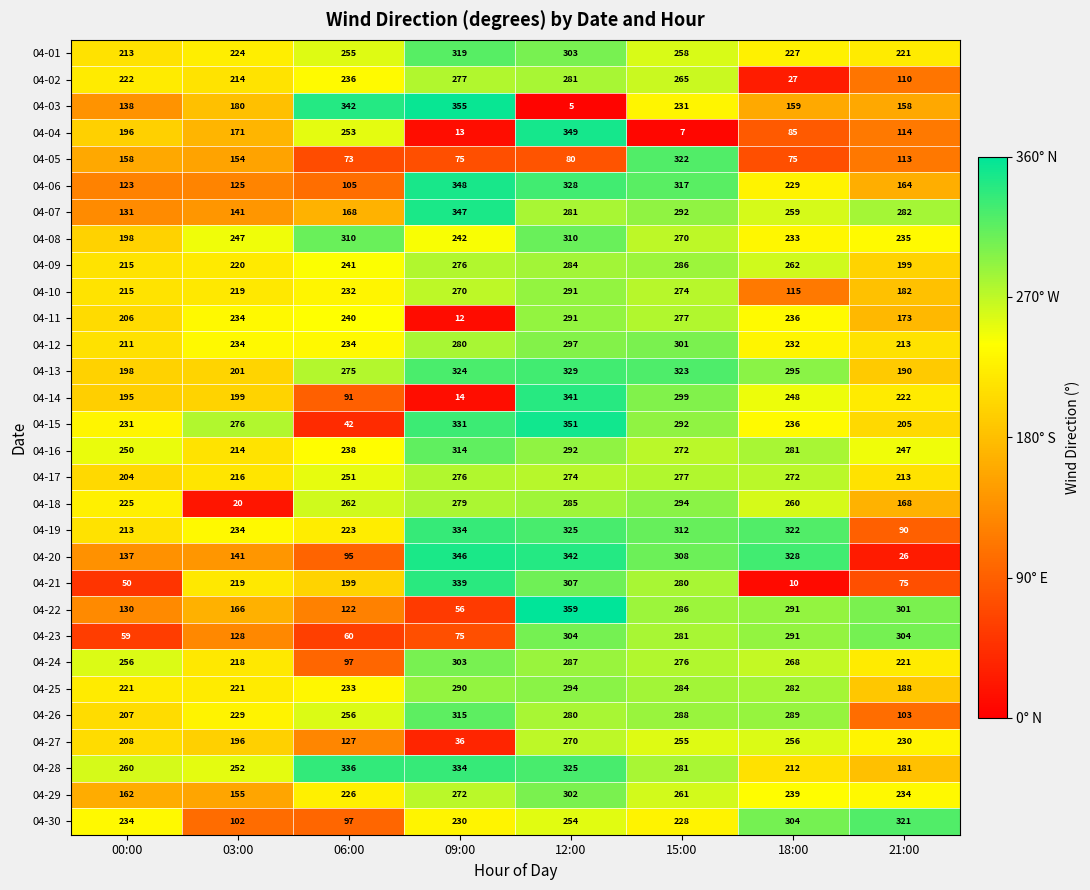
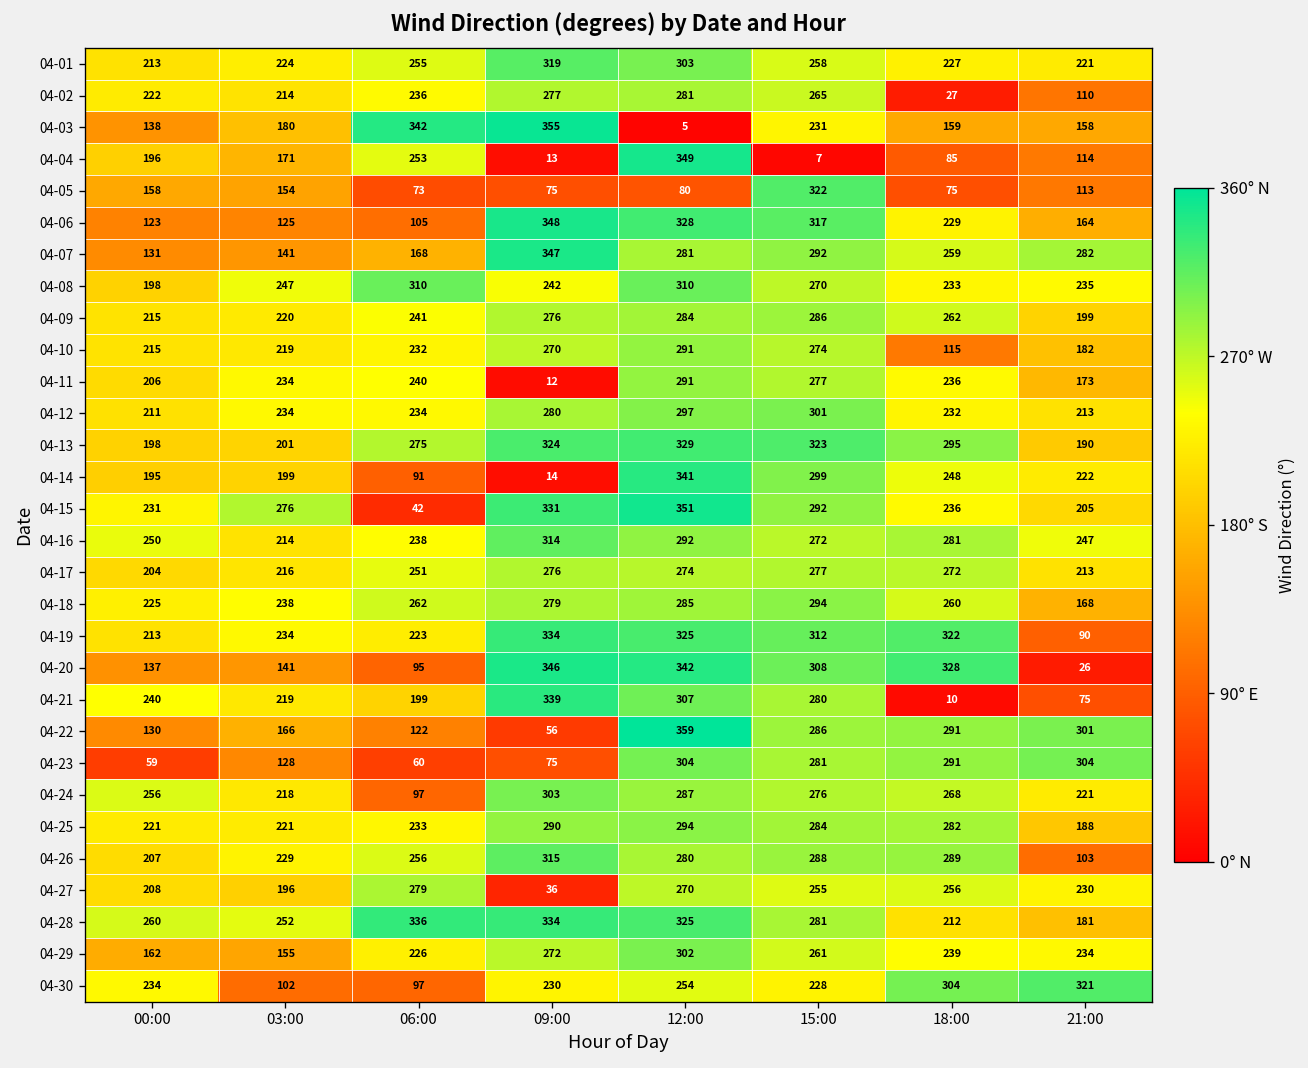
04-18, 03:00: 20 -> 238
04-21, 00:00: 50 -> 240
04-27, 06:00: 127 -> 279
